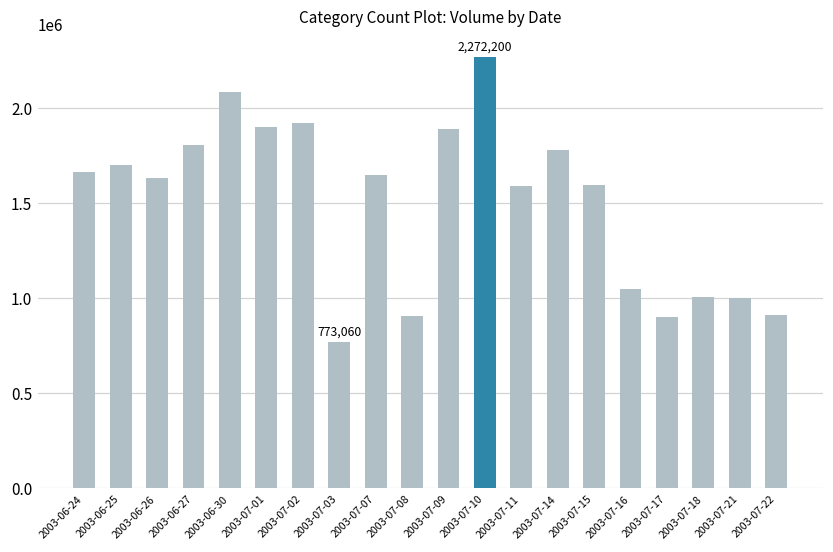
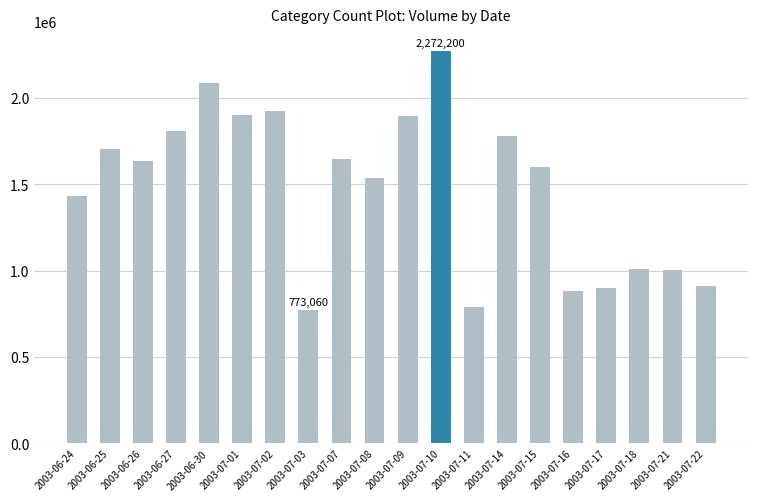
2003-06-24: 1670000 -> 1430000
2003-07-08: 910000 -> 1540000
2003-07-11: 1590000 -> 790000
2003-07-16: 1050000 -> 880000
